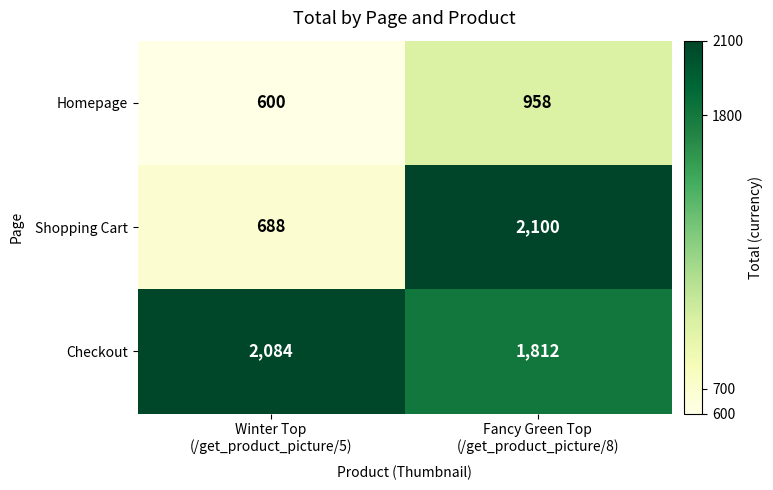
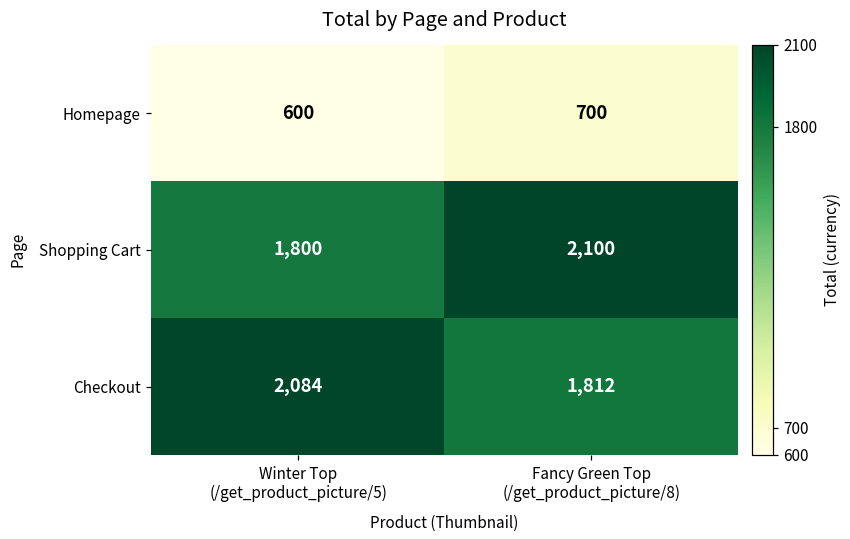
Homepage, Fancy Green Top (/get_product_picture/8): 958 -> 700
Shopping Cart, Winter Top (/get_product_picture/5): 688 -> 1,800
